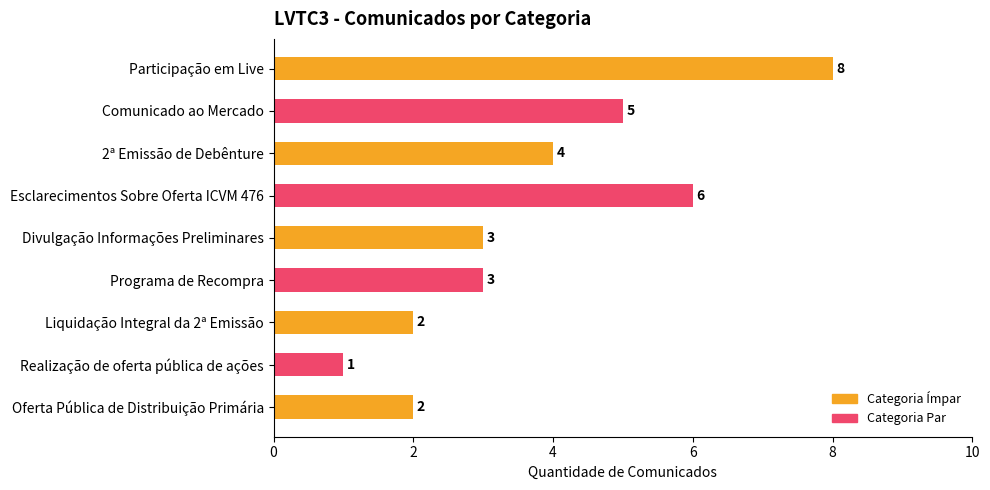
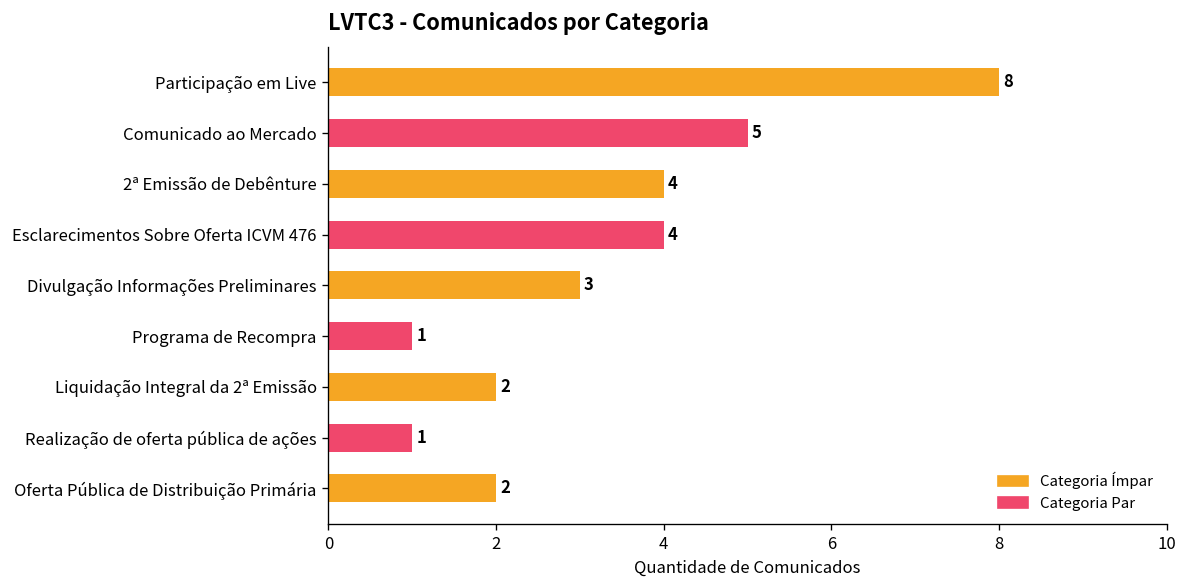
Esclarecimentos Sobre Oferta ICVM 476: 6 -> 4
Programa de Recompra: 3 -> 1
